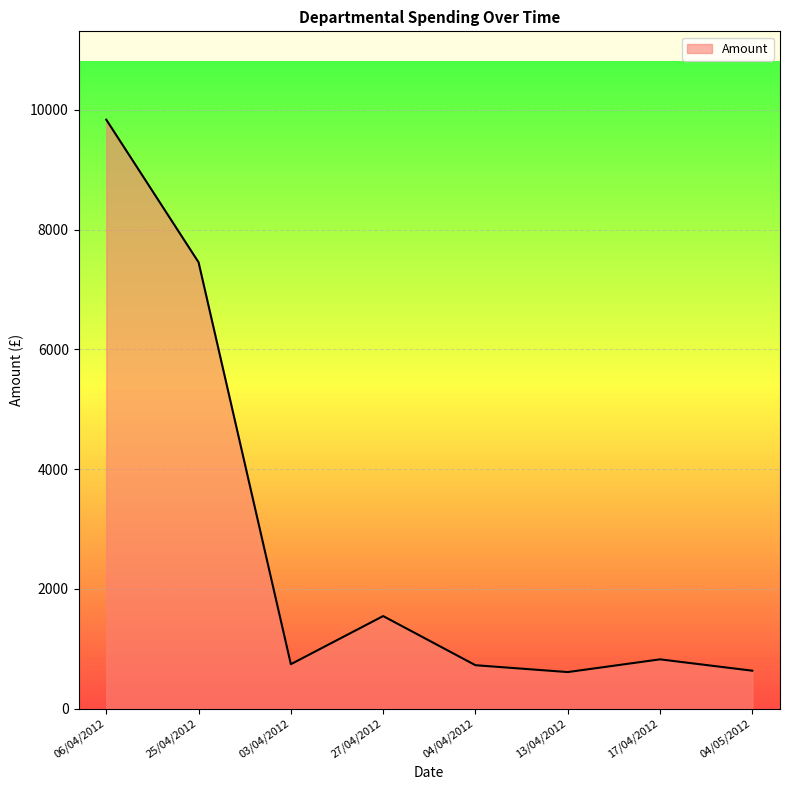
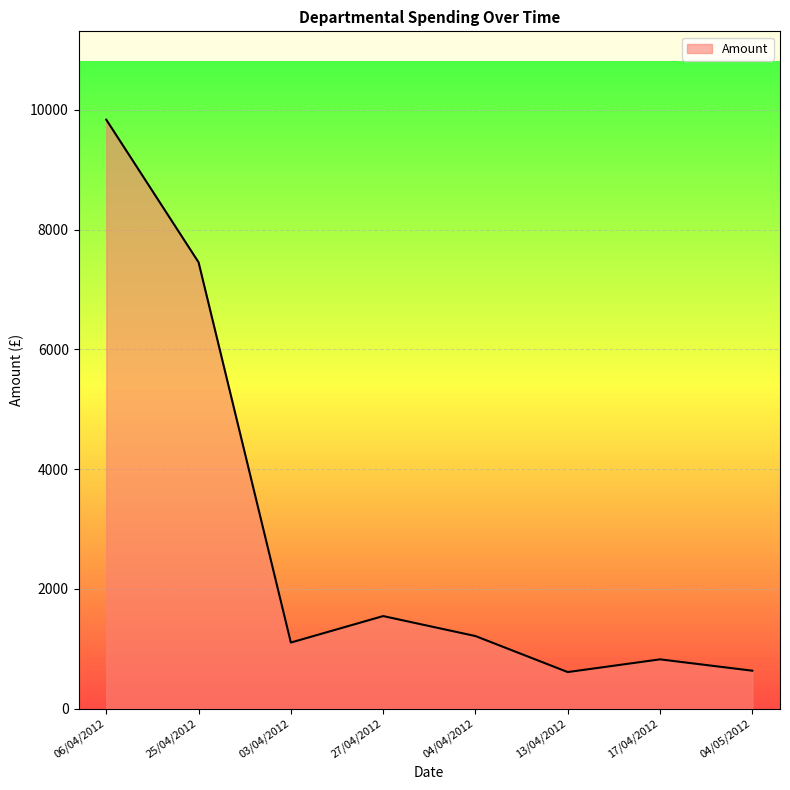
03/04/2012: 700 -> 1100
04/04/2012: 700 -> 1200
